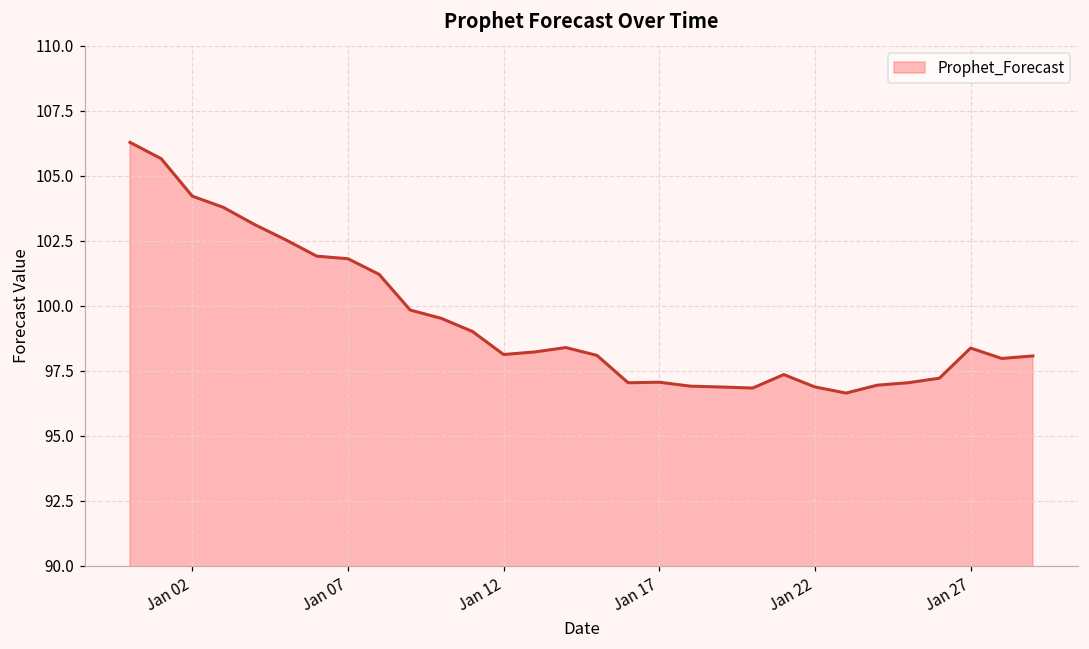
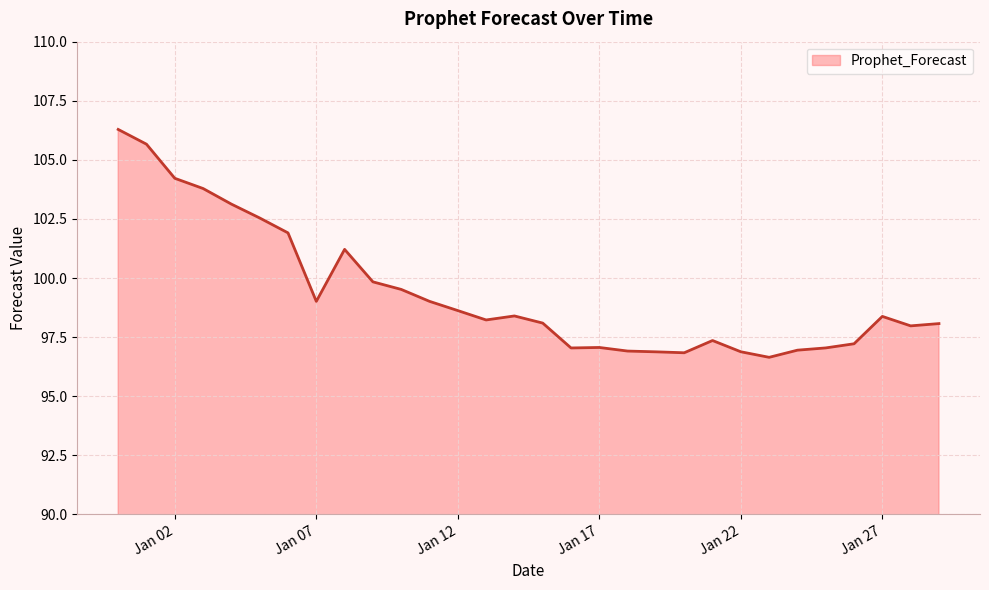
Jan 07: 101.8 -> 99.0
Jan 12: 98.1 -> 98.6
